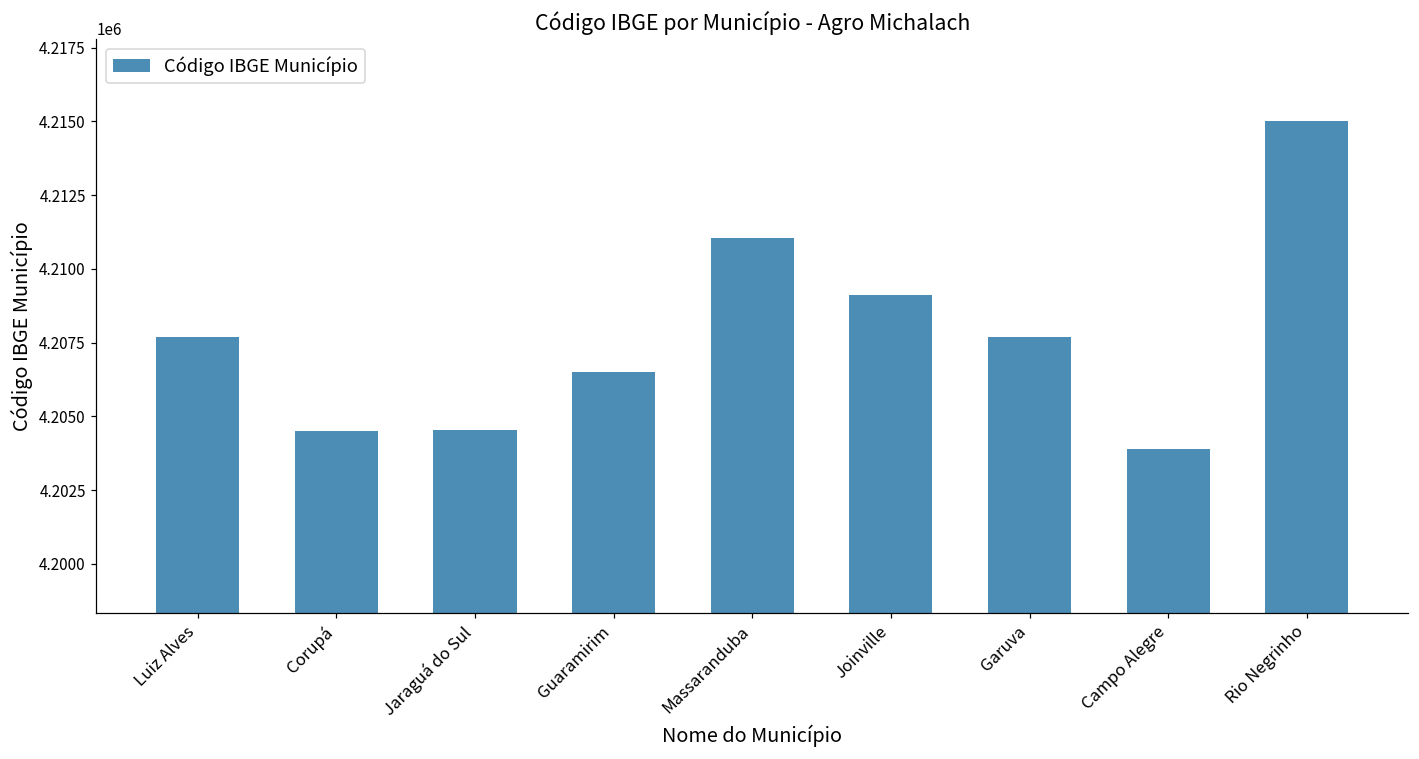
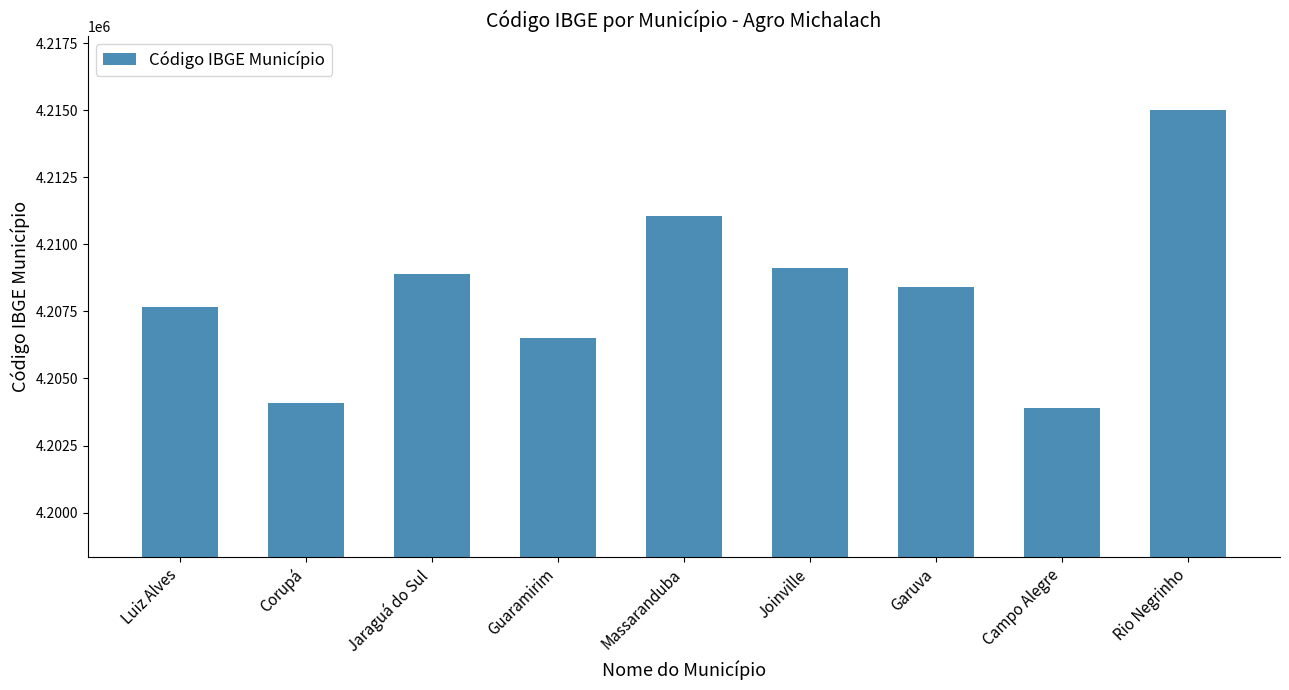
Corupá: 4204500 -> 4204100
Jaraguá do Sul: 4204500 -> 4208900
Garuva: 4207700 -> 4208400
